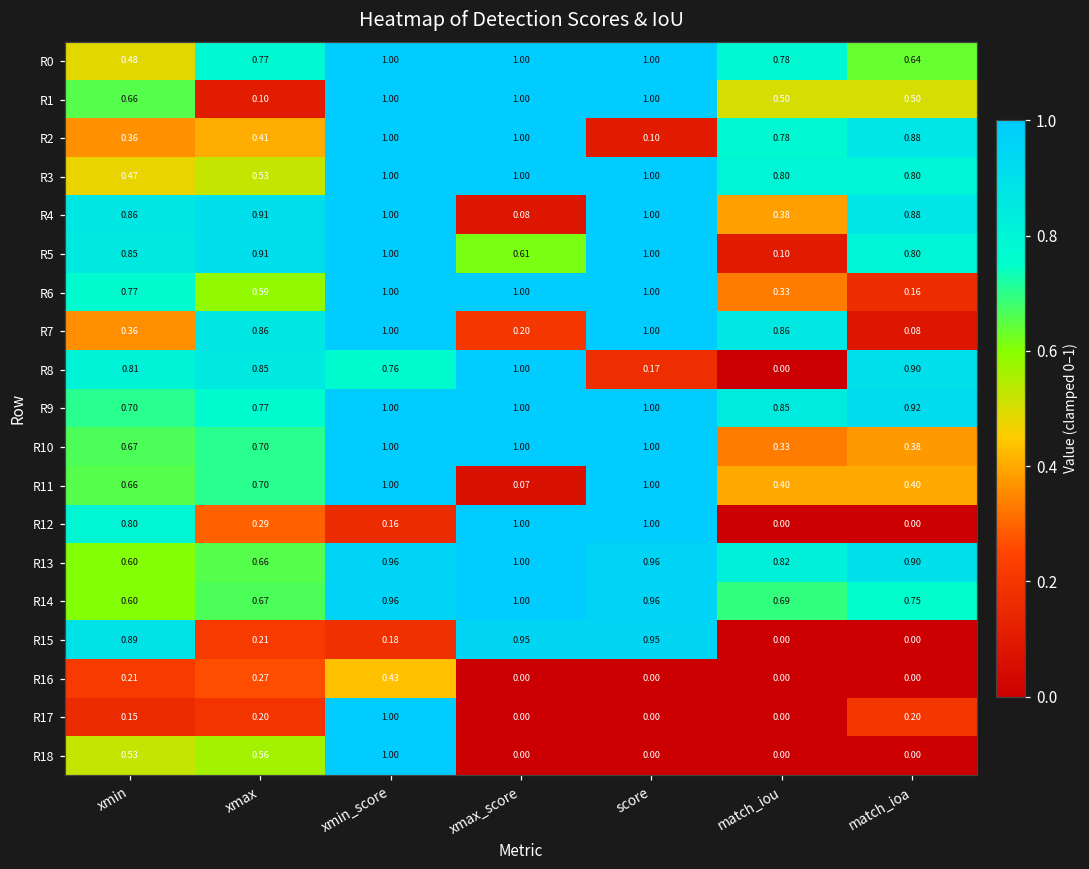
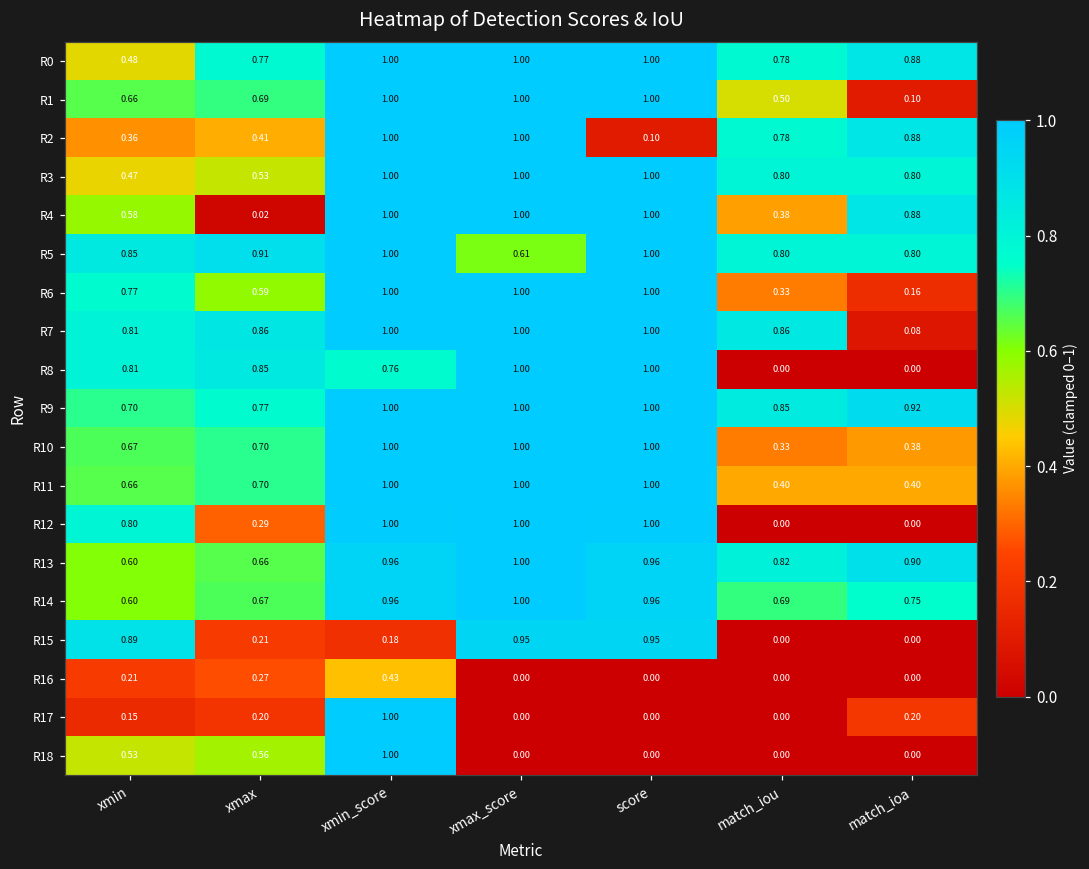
R0, match_ioa: 0.64 -> 0.88
R1, xmax: 0.10 -> 0.69
R1, match_ioa: 0.50 -> 0.10
R4, xmin: 0.86 -> 0.58
R4, xmax: 0.91 -> 0.02
R4, xmax_score: 0.08 -> 1.00
R5, match_iou: 0.10 -> 0.80
R7, xmin: 0.36 -> 0.81
R7, xmax_score: 0.20 -> 1.00
R8, score: 0.17 -> 1.00
R8, match_ioa: 0.90 -> 0.00
R11, xmax_score: 0.07 -> 1.00
R12, xmin_score: 0.16 -> 1.00
